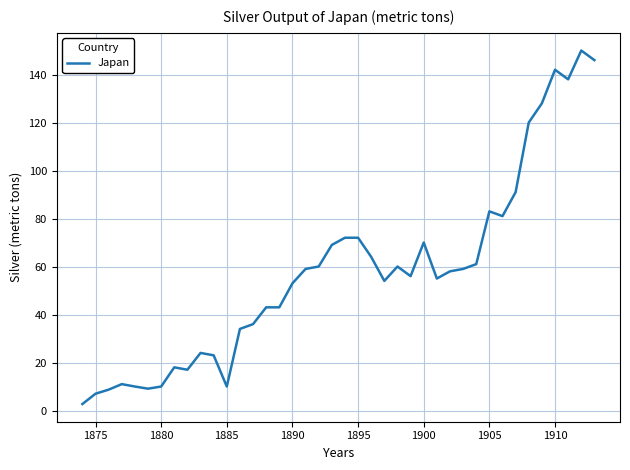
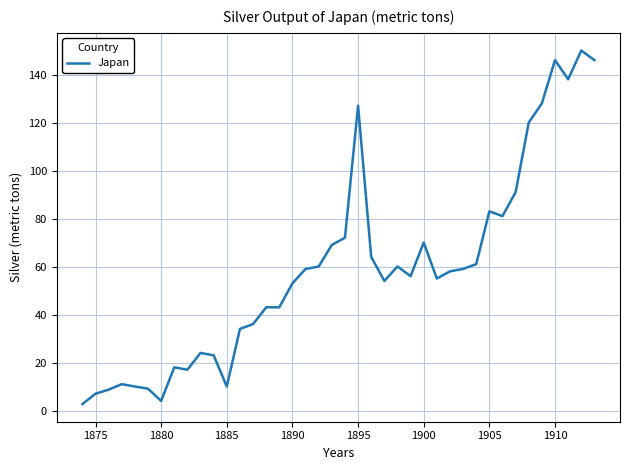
1880: 10 -> 4
1895: 72 -> 127
1910: 142 -> 146
